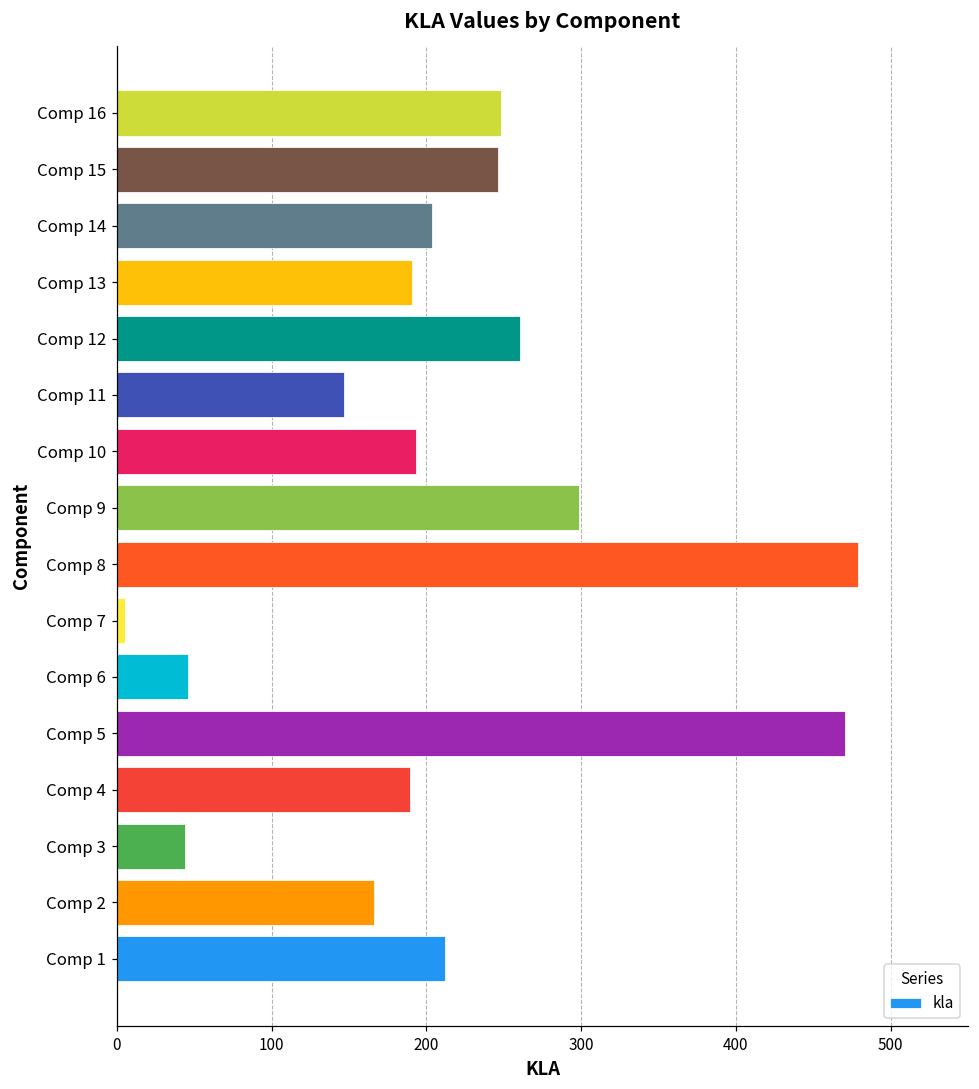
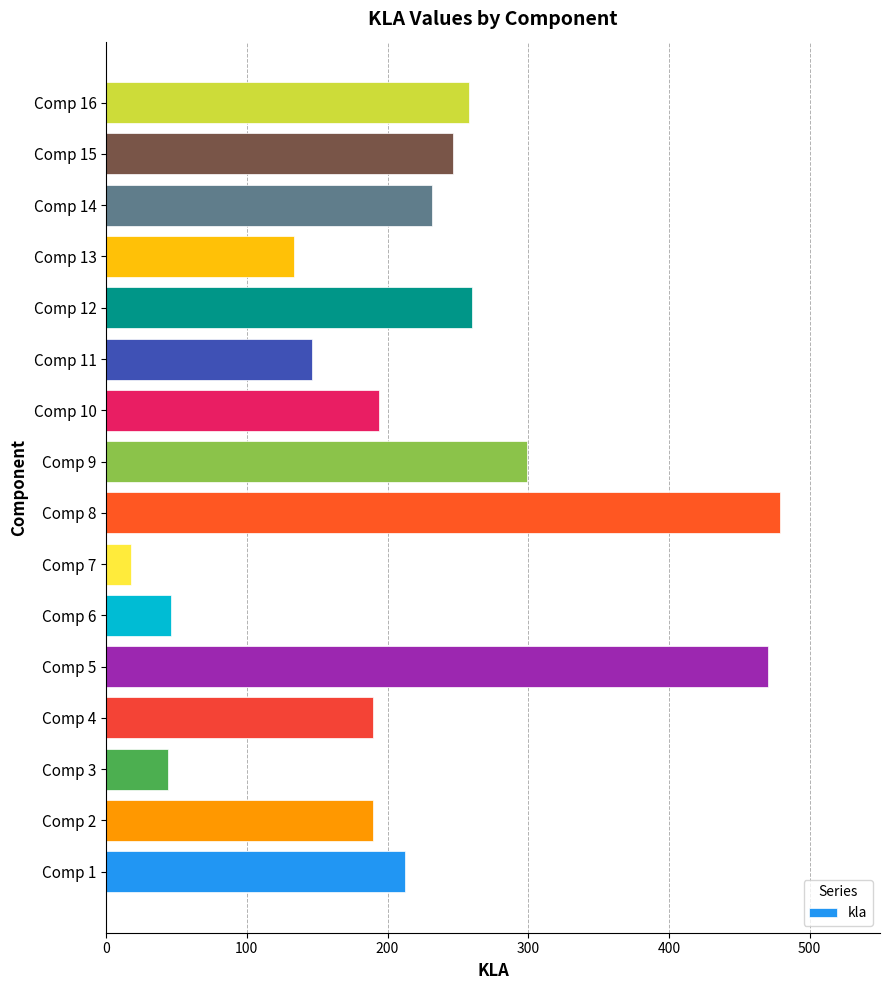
Comp 16: 249 -> 258
Comp 14: 204 -> 232
Comp 13: 191 -> 134
Comp 7: 6 -> 18
Comp 2: 166 -> 190
